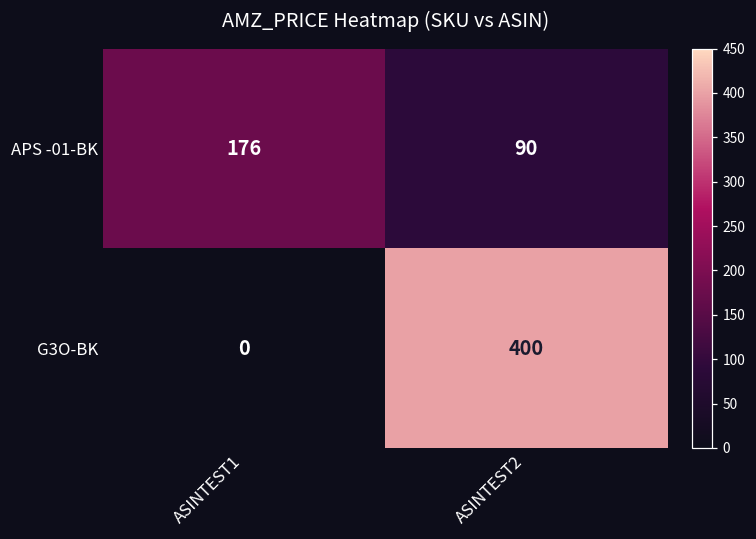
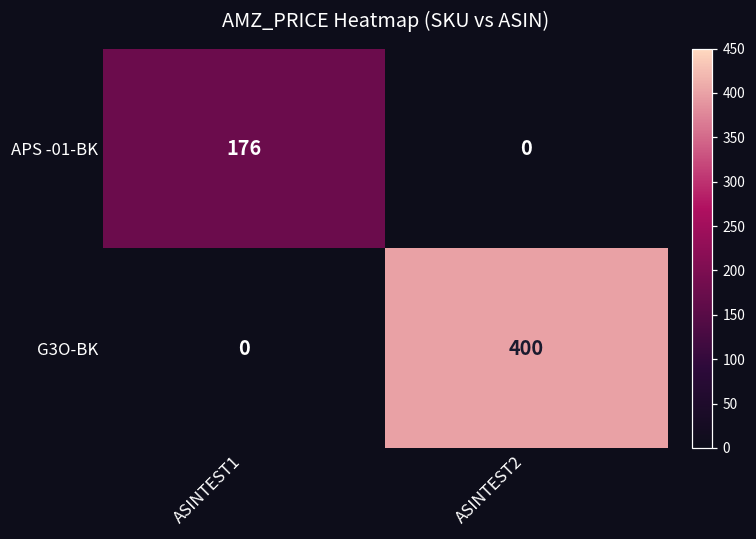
APS -01-BK, ASINTEST2: 90 -> 0
